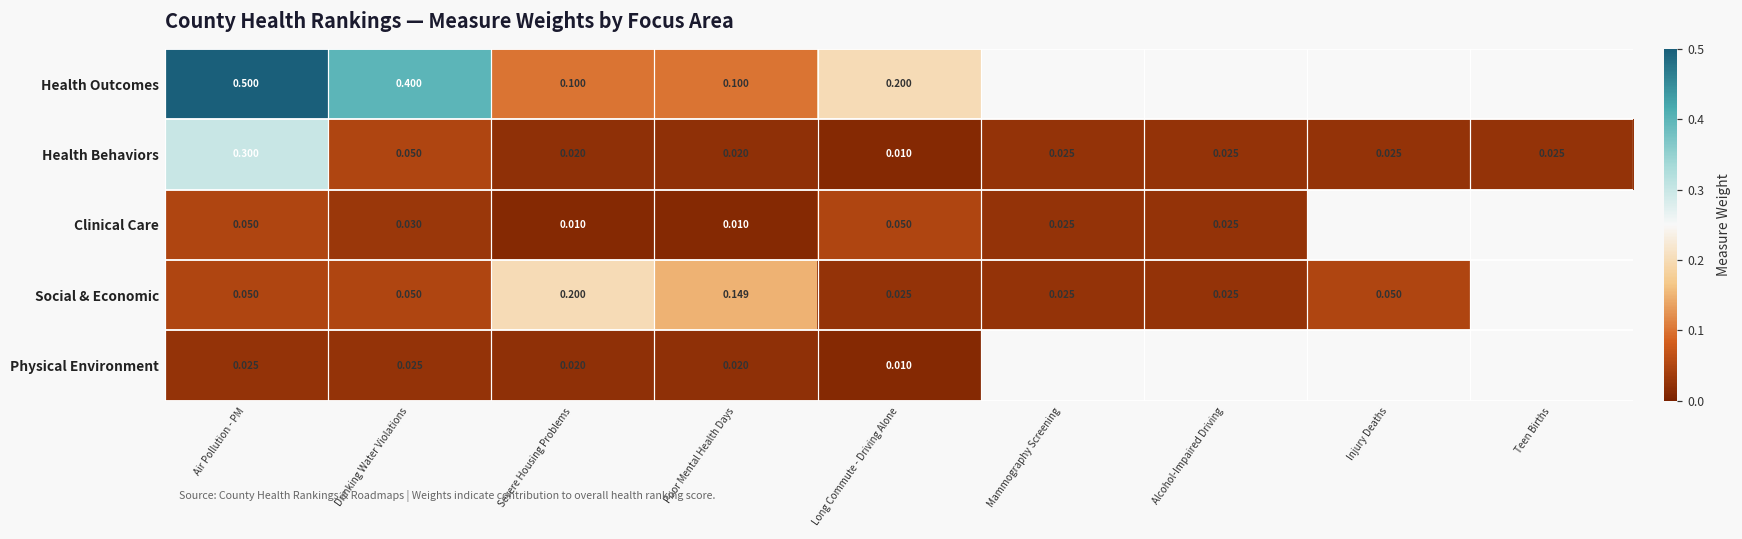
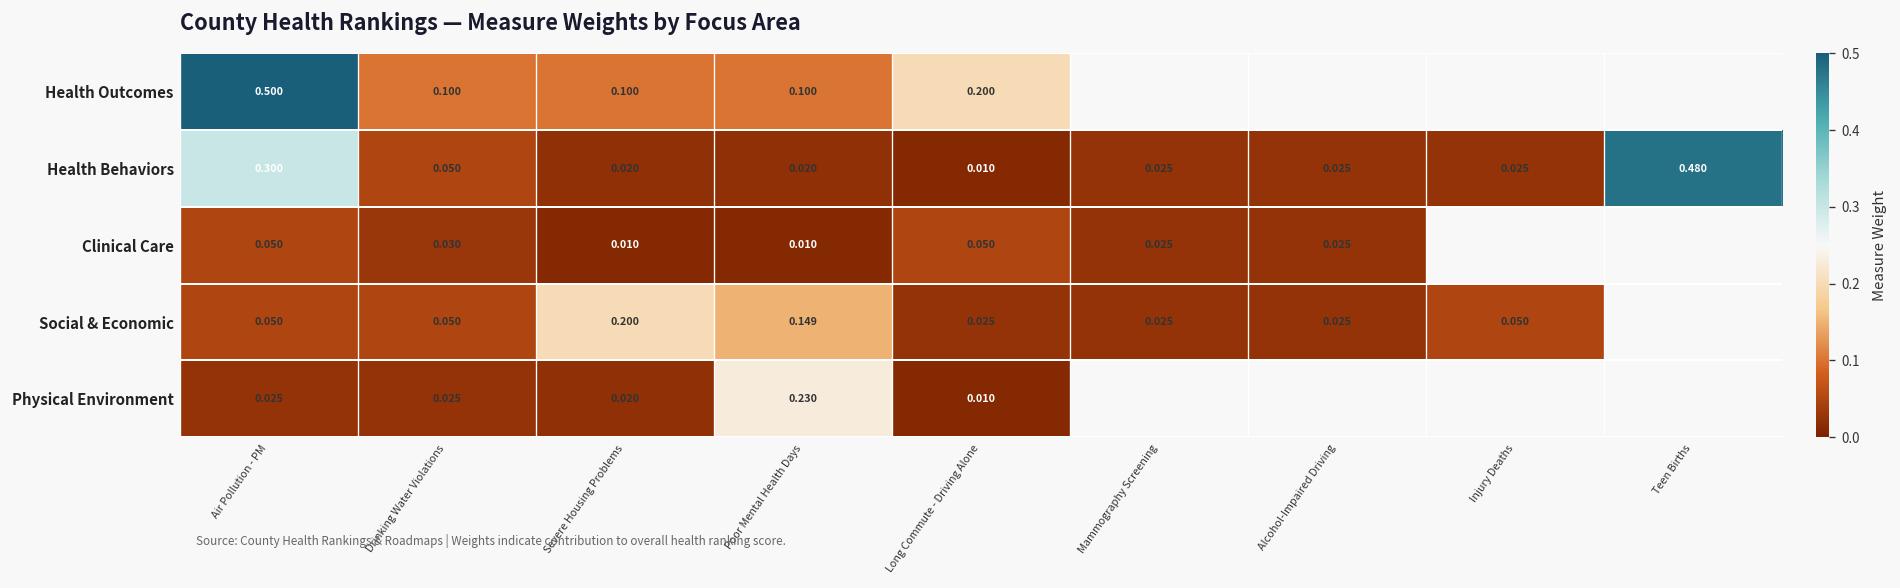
Health Outcomes, Drinking Water Violations: 0.400 -> 0.100
Health Behaviors, Teen Births: 0.025 -> 0.480
Physical Environment, Poor Mental Health Days: 0.020 -> 0.230
